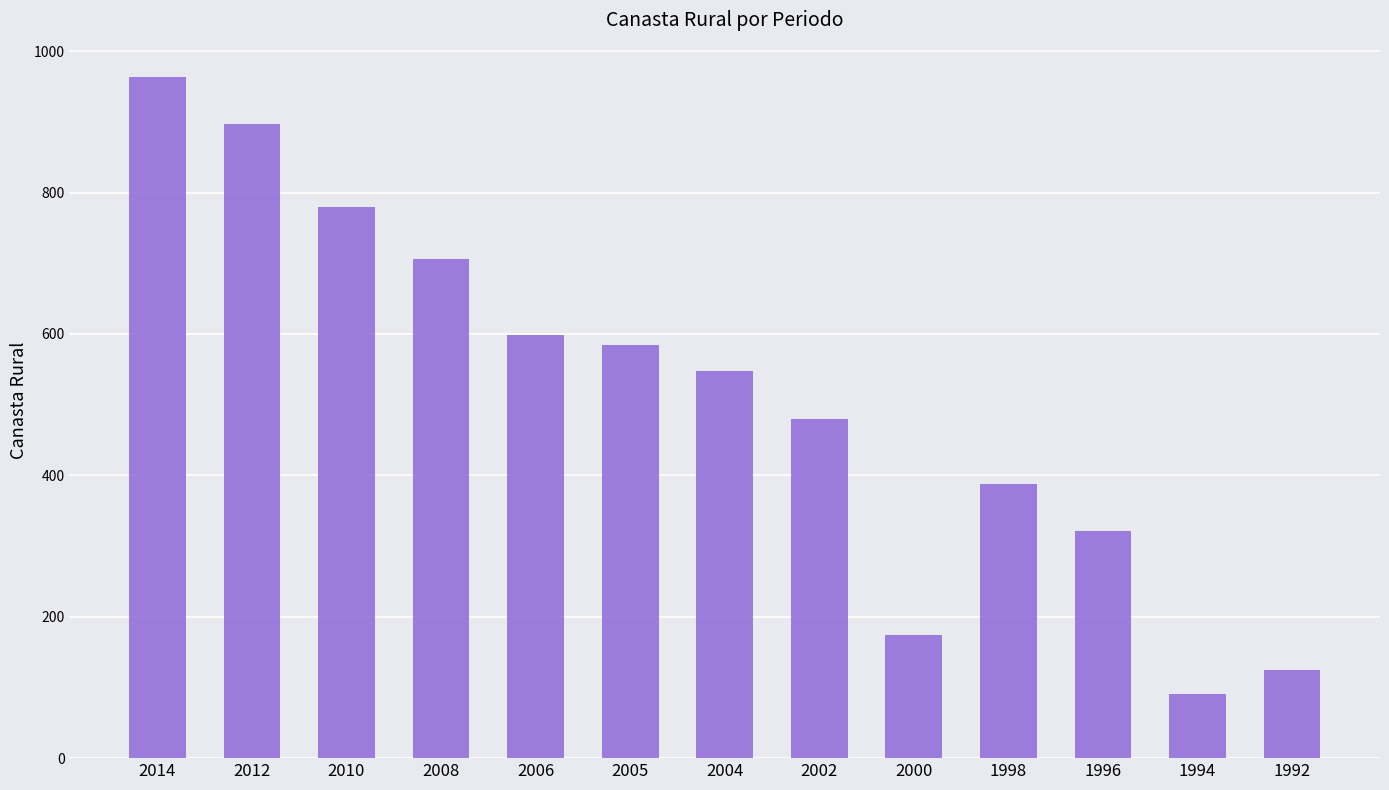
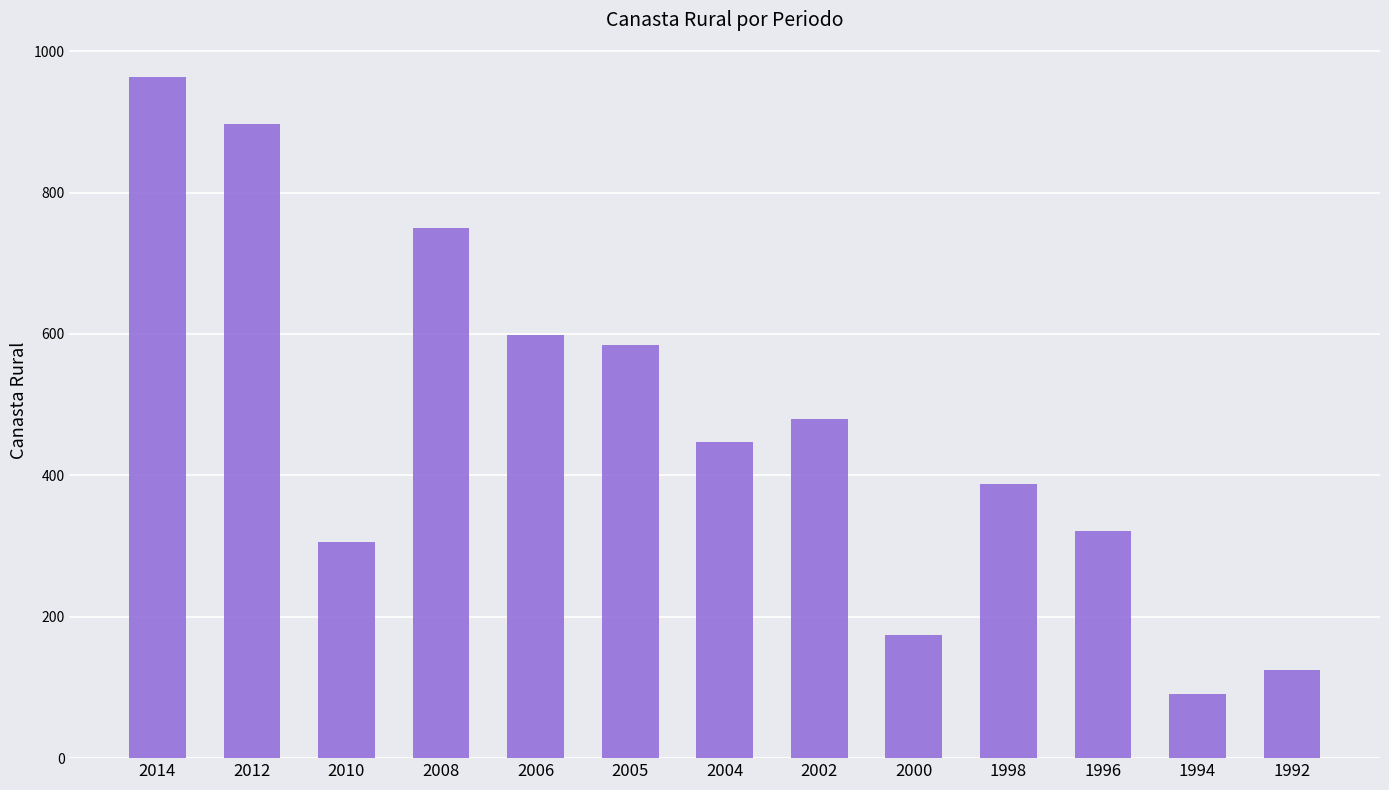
2010: 780 -> 310
2008: 710 -> 750
2004: 550 -> 450
